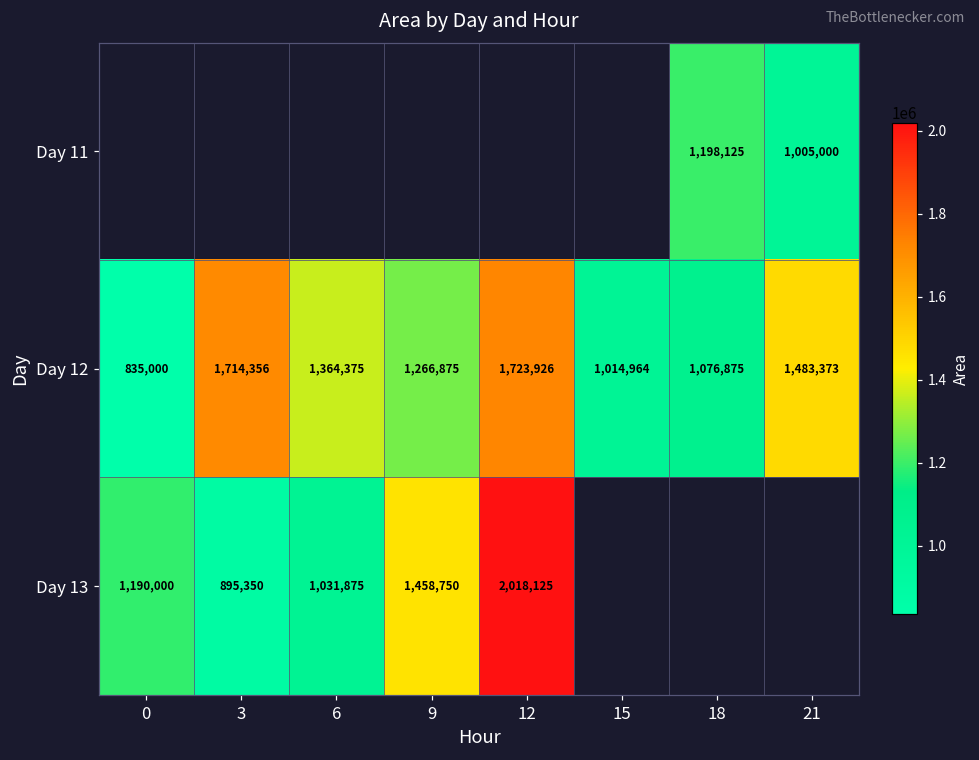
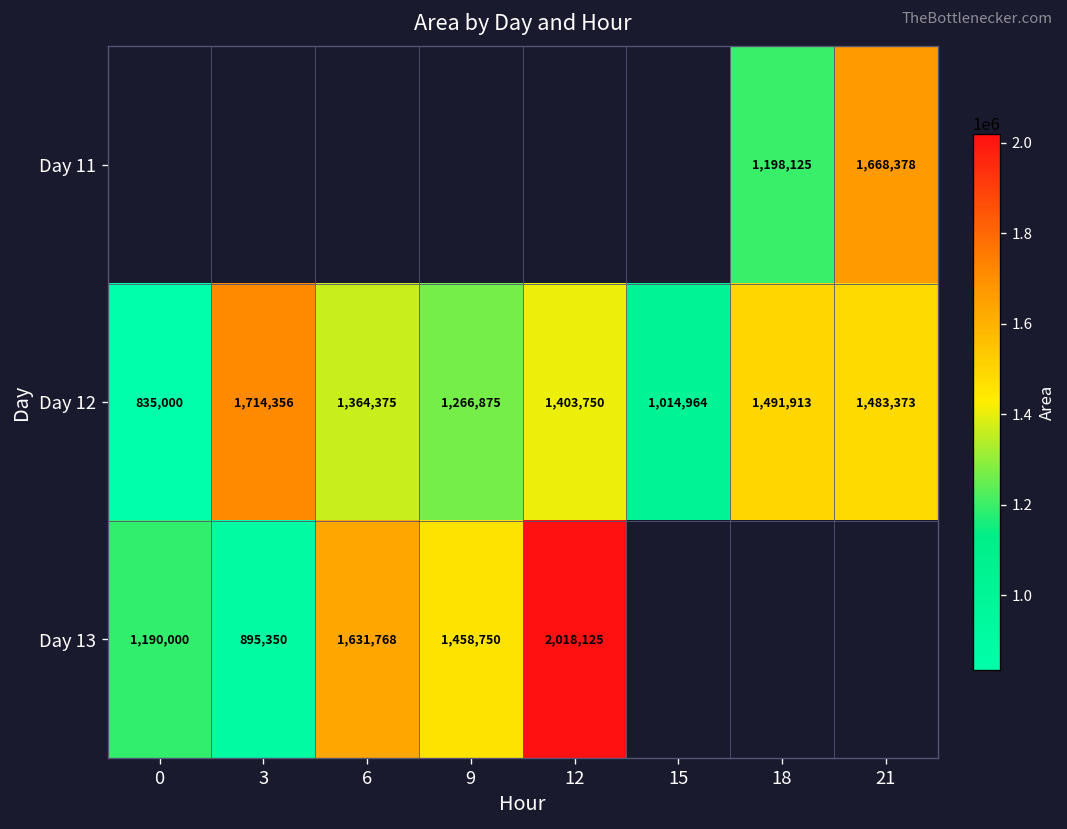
Day 11, 21: 1,005,000 -> 1,668,378
Day 12, 12: 1,723,926 -> 1,403,750
Day 12, 18: 1,076,875 -> 1,491,913
Day 13, 6: 1,031,875 -> 1,631,768
